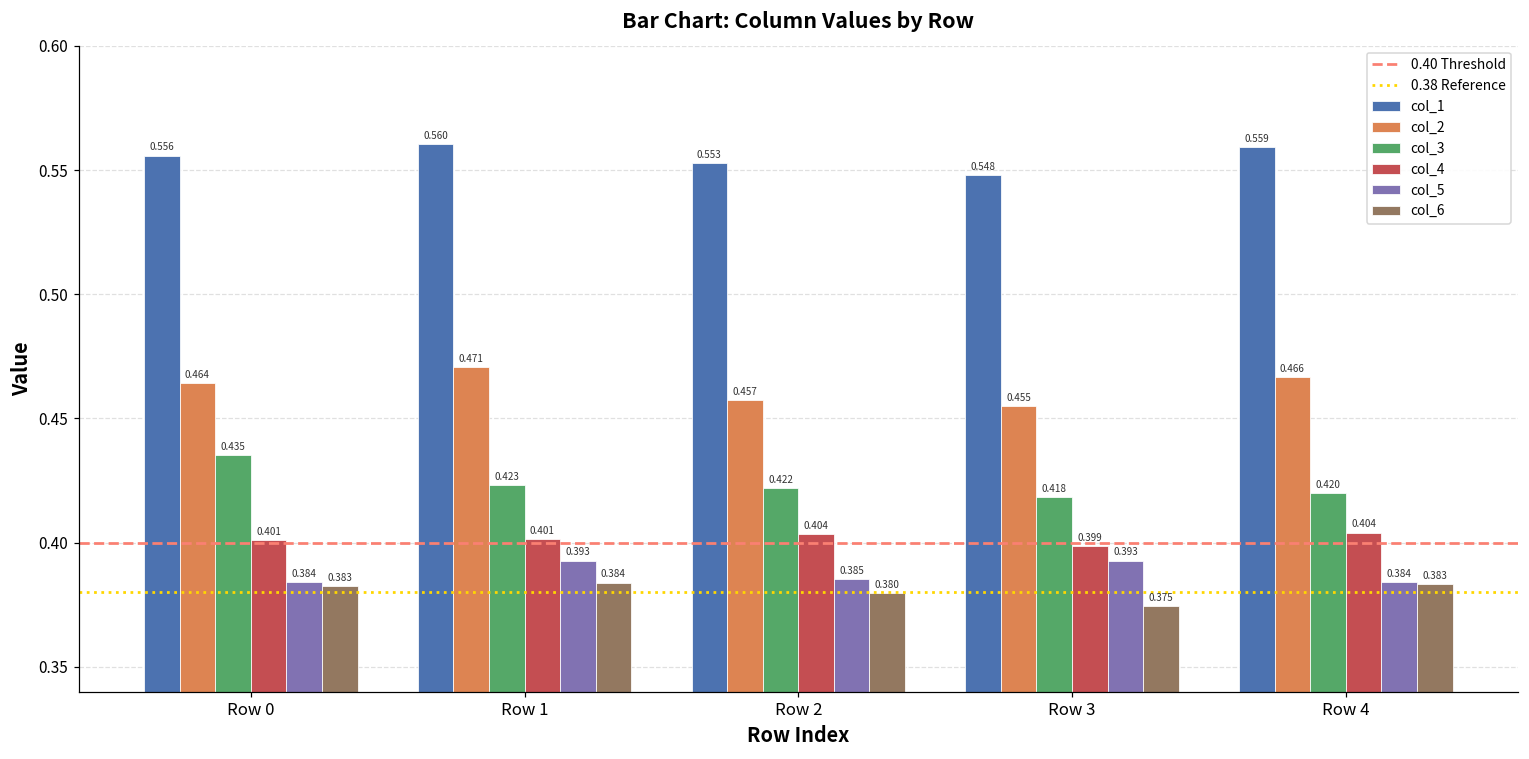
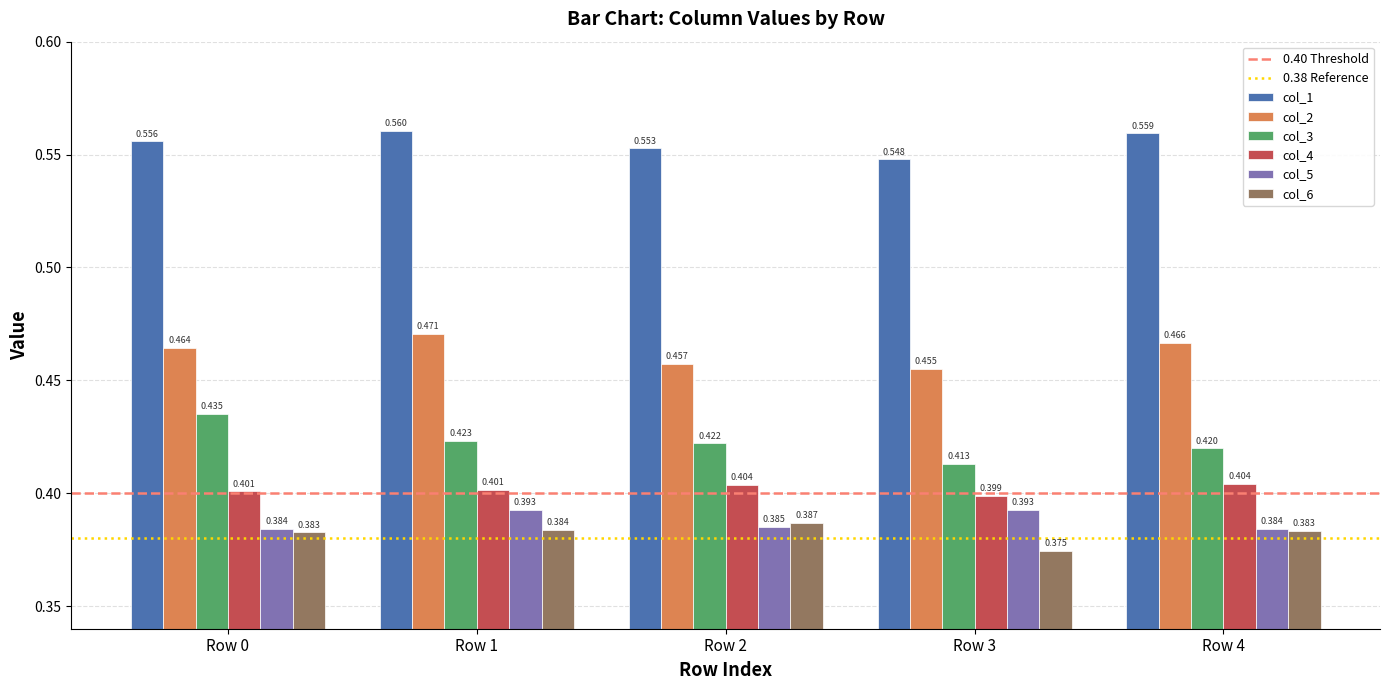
col_6, Row 2: 0.380 -> 0.387
col_3, Row 3: 0.418 -> 0.413
